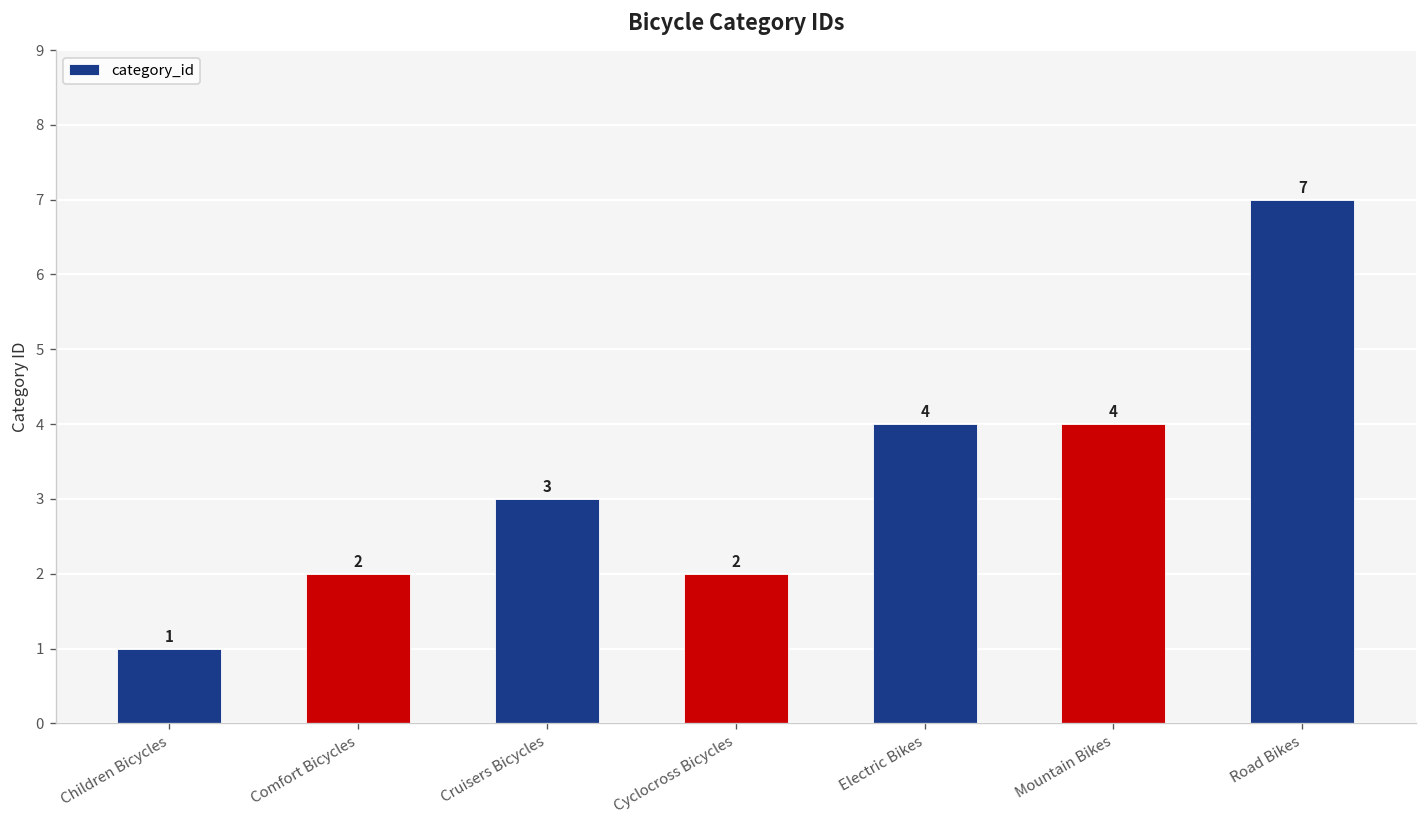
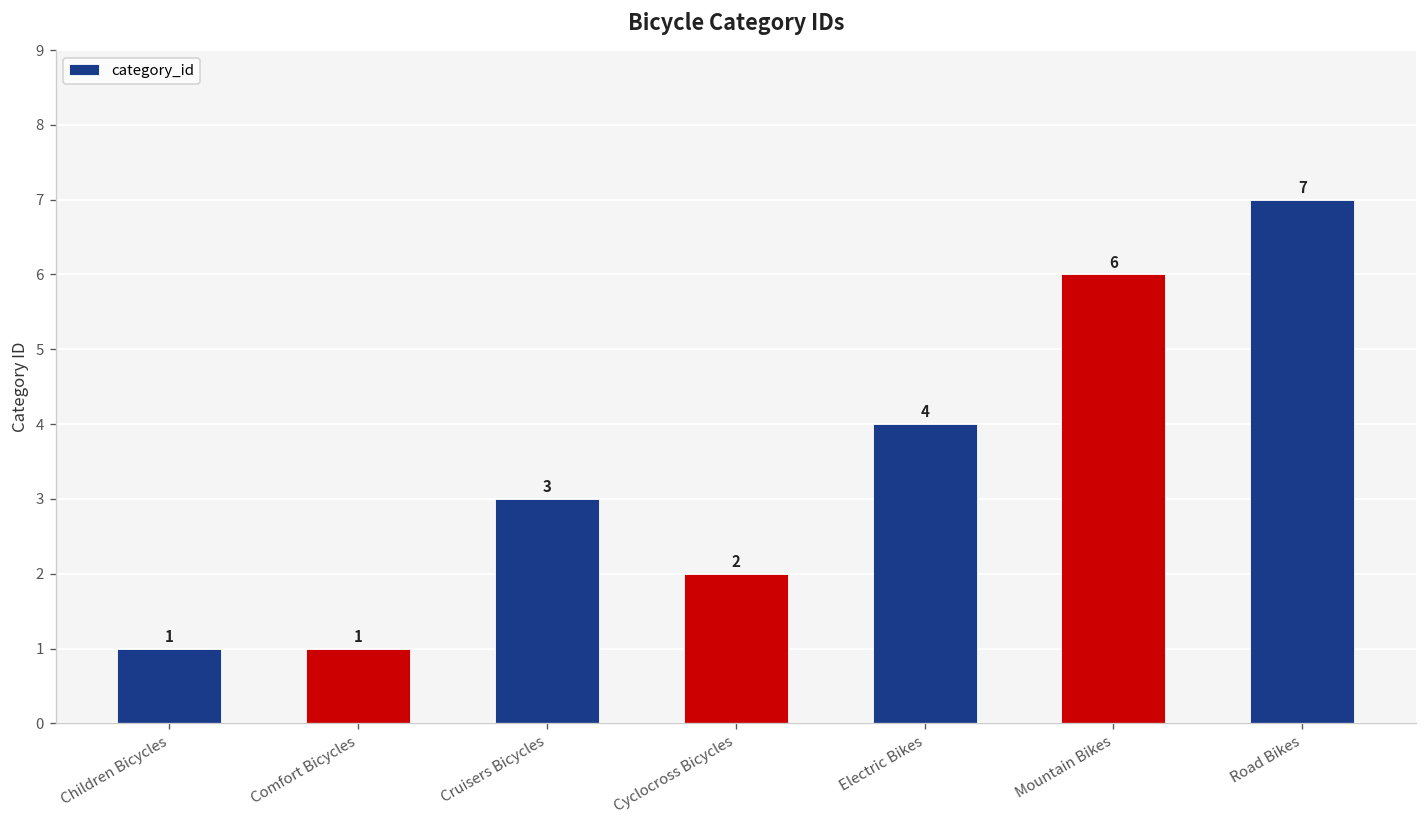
Comfort Bicycles: 2 -> 1
Mountain Bikes: 4 -> 6
